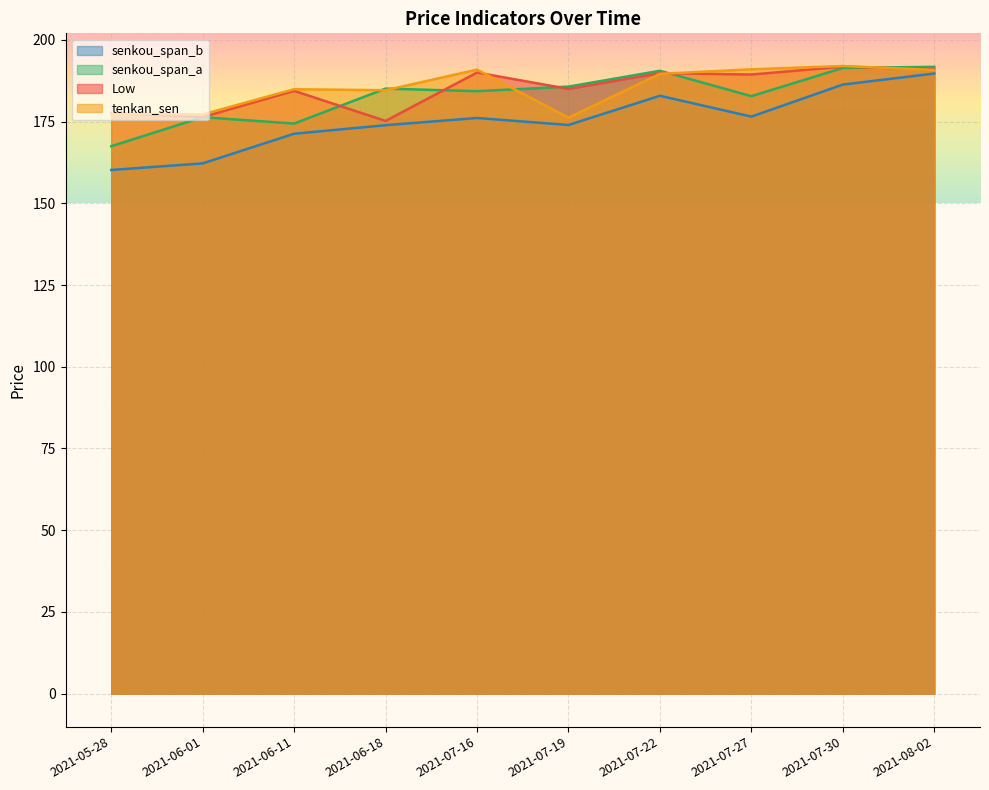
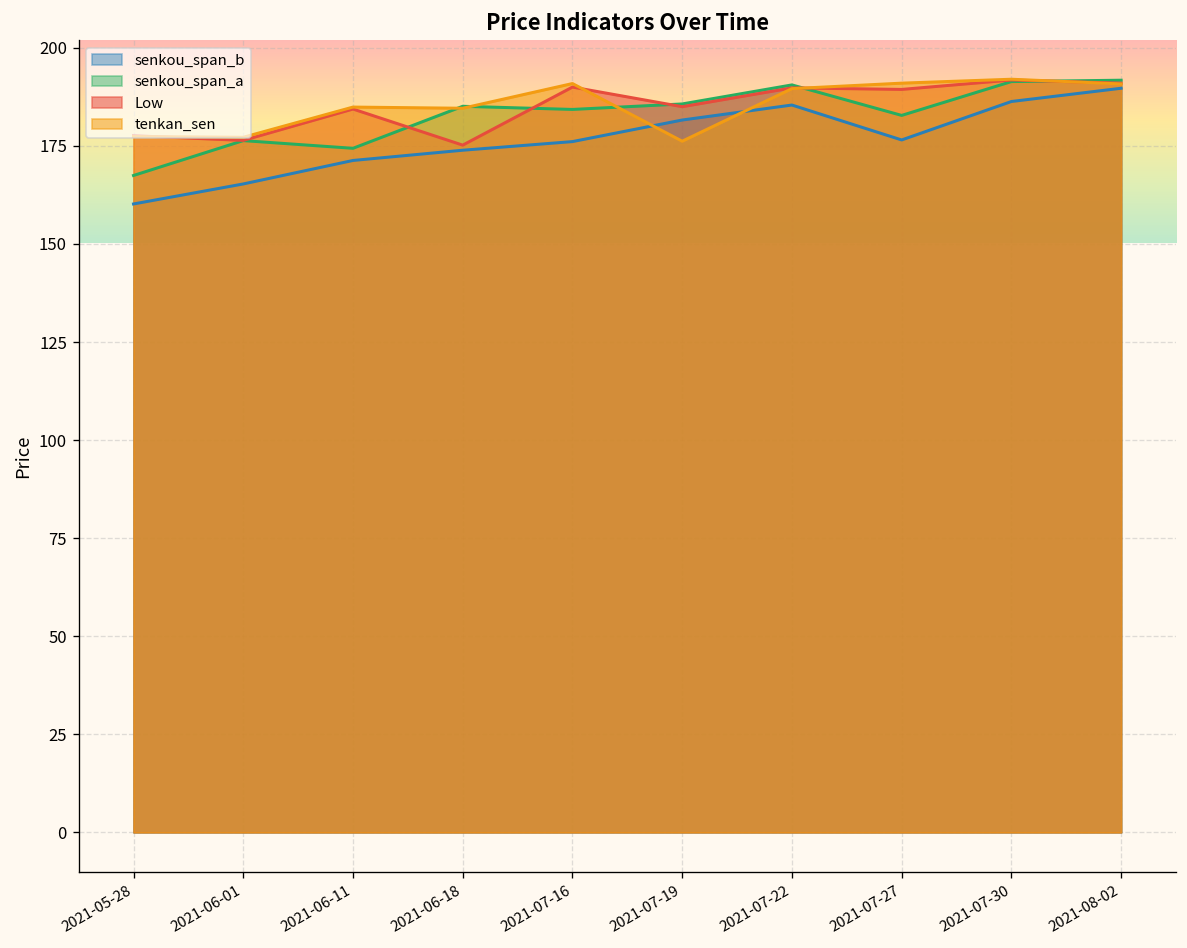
senkou_span_b, 2021-06-01: 162 -> 165
senkou_span_b, 2021-07-19: 174 -> 182
senkou_span_b, 2021-07-22: 183 -> 185
